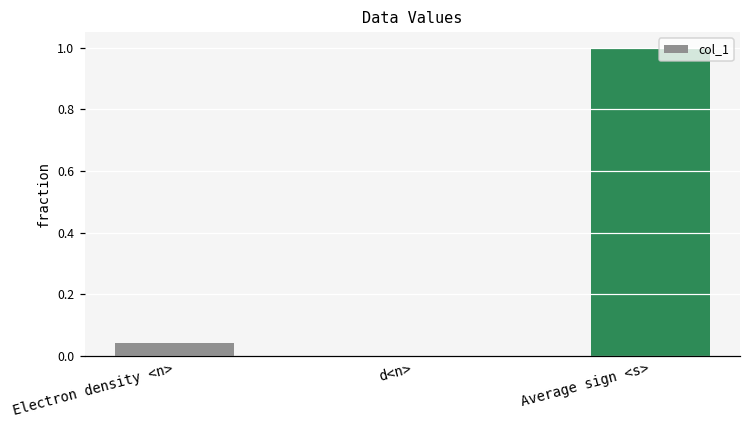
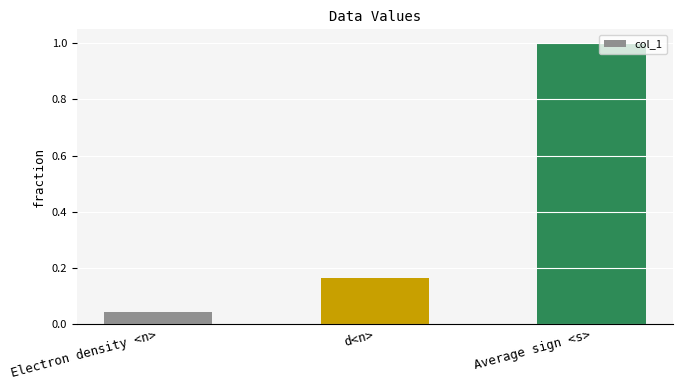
d<n>: 0.00 -> 0.16
